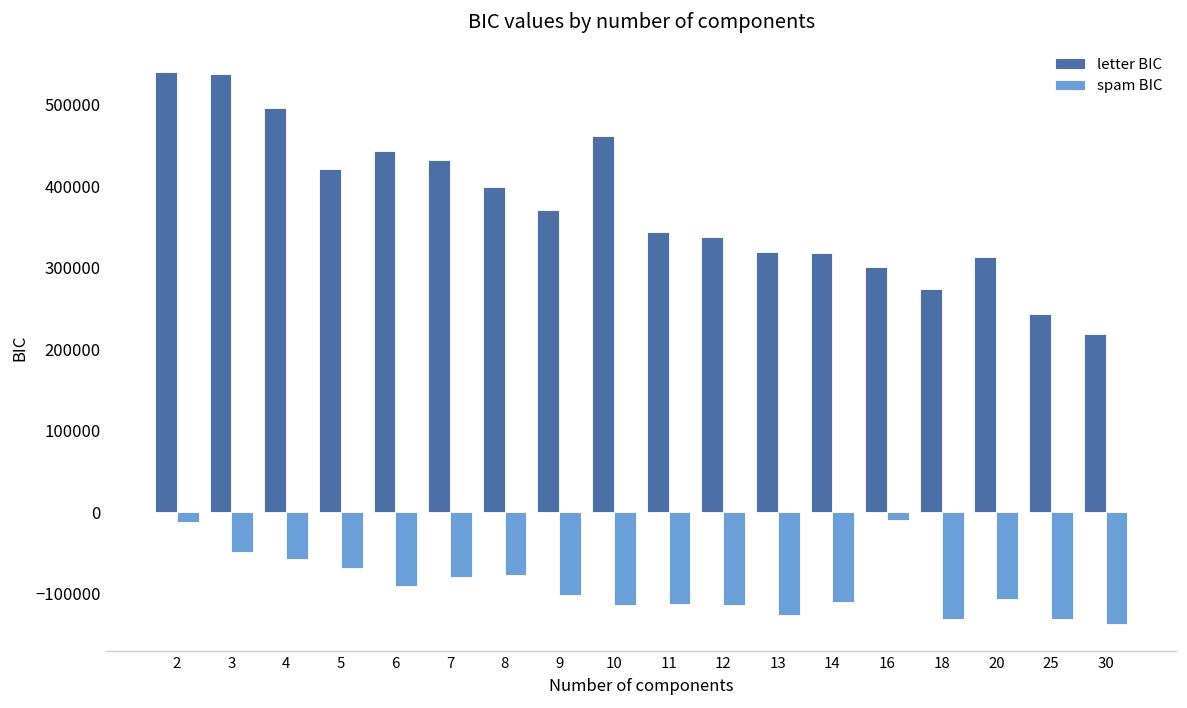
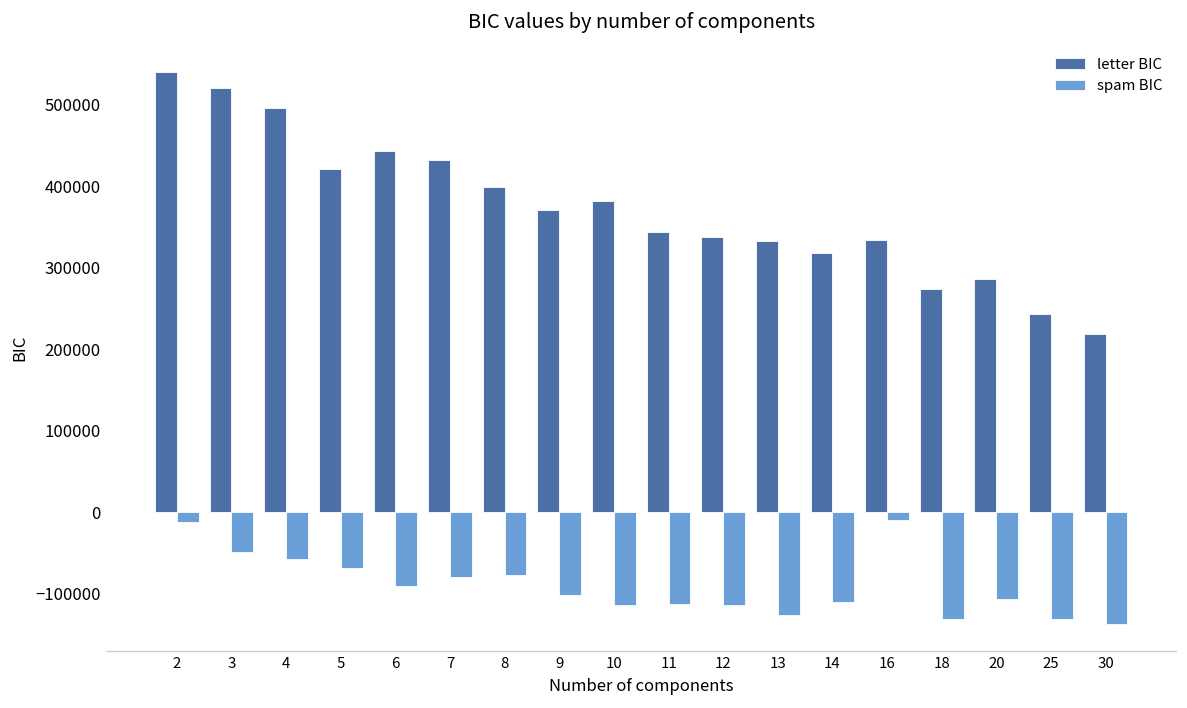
letter BIC, 3: 540000 -> 520000
letter BIC, 10: 460000 -> 380000
letter BIC, 13: 320000 -> 330000
letter BIC, 16: 300000 -> 330000
letter BIC, 20: 310000 -> 290000
